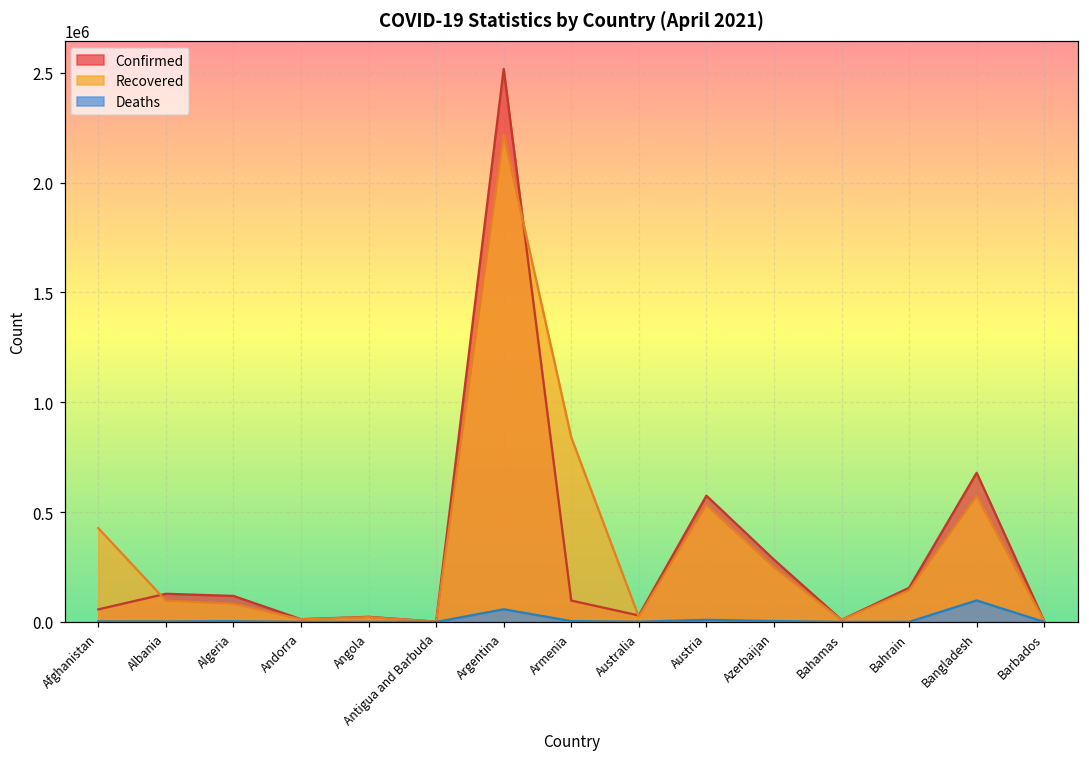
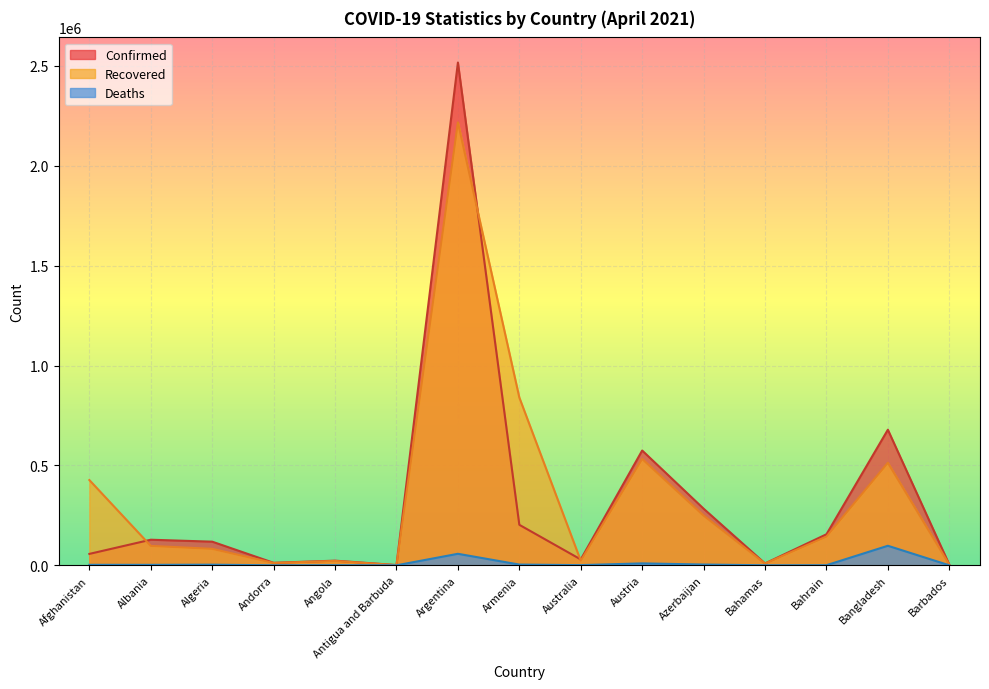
Confirmed, Armenia: 100000 -> 200000
Recovered, Bangladesh: 570000 -> 510000
